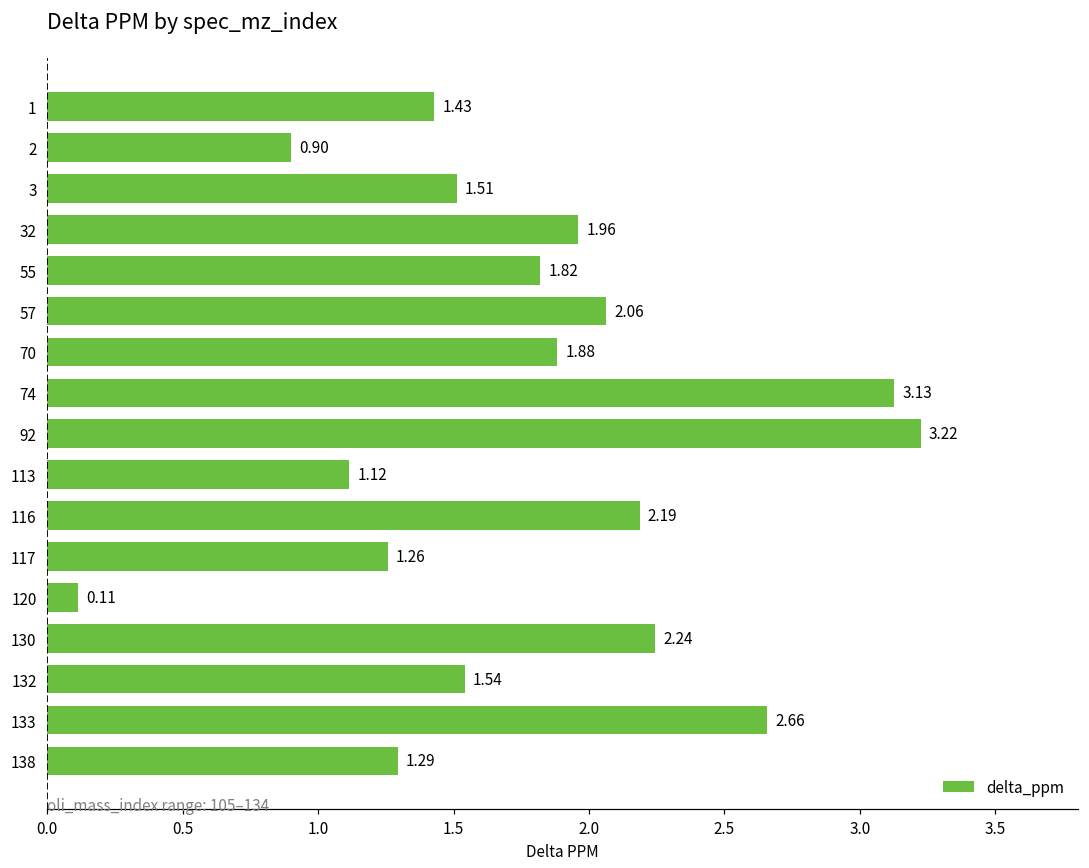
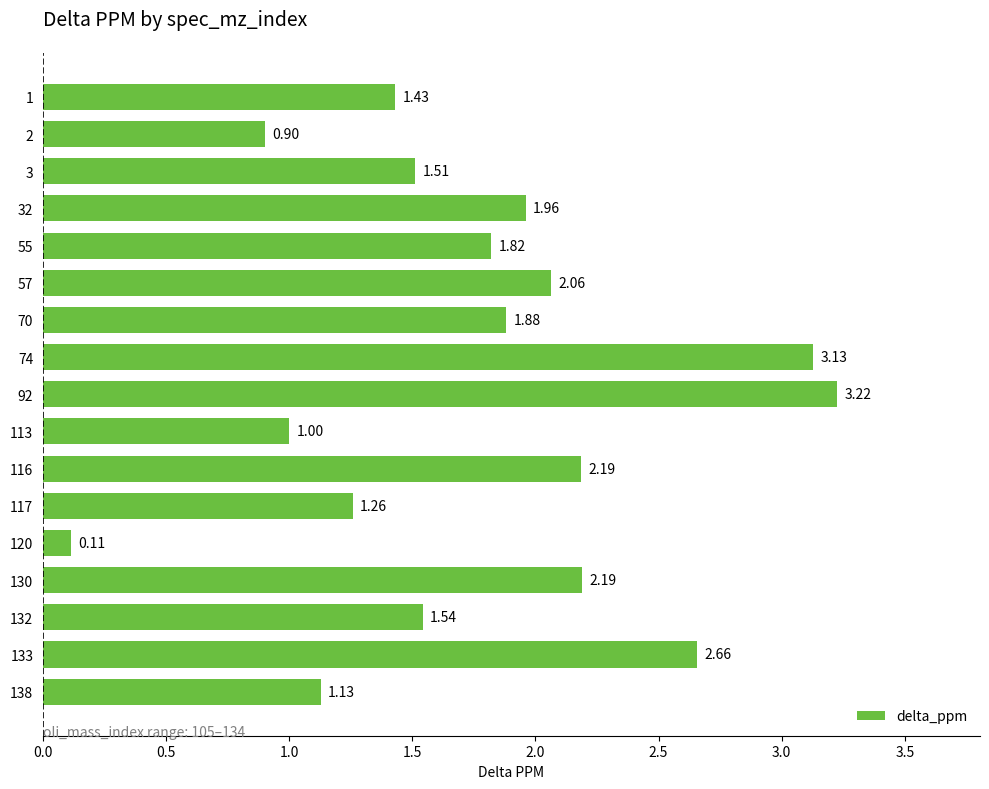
113: 1.12 -> 1.00
130: 2.24 -> 2.19
138: 1.29 -> 1.13
